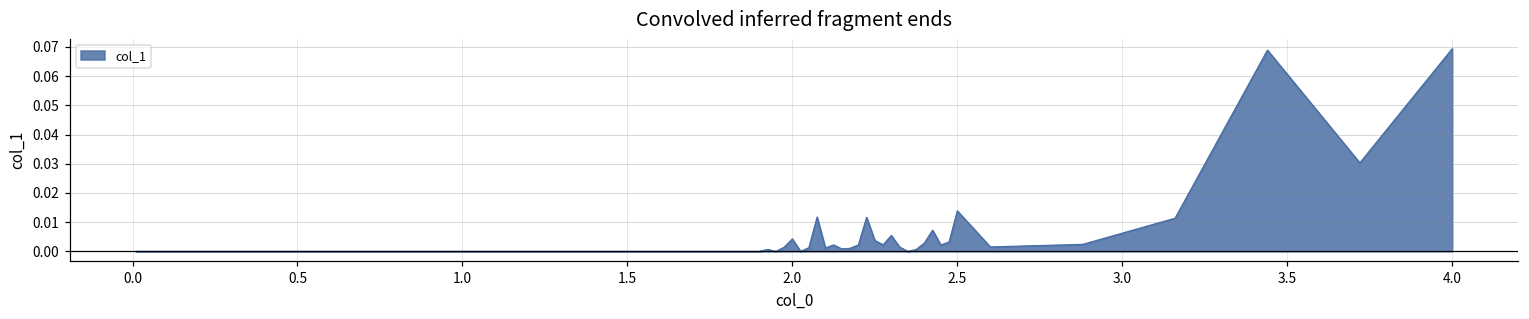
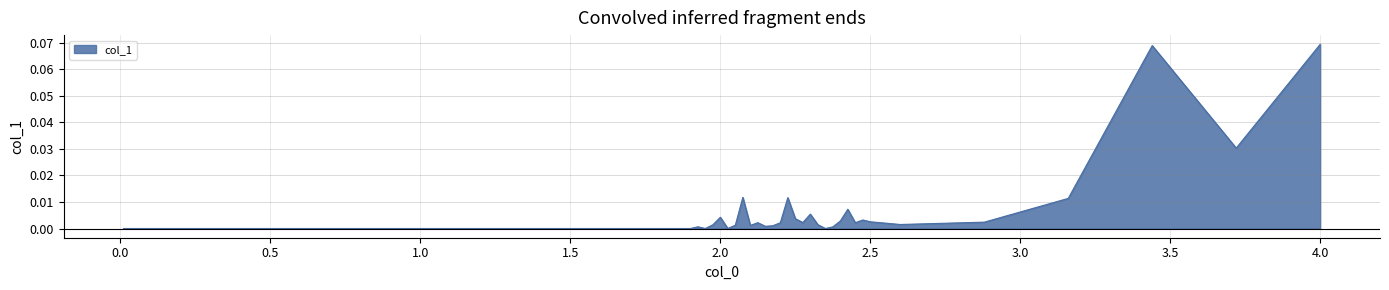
2.5: 0.014 -> 0.003
